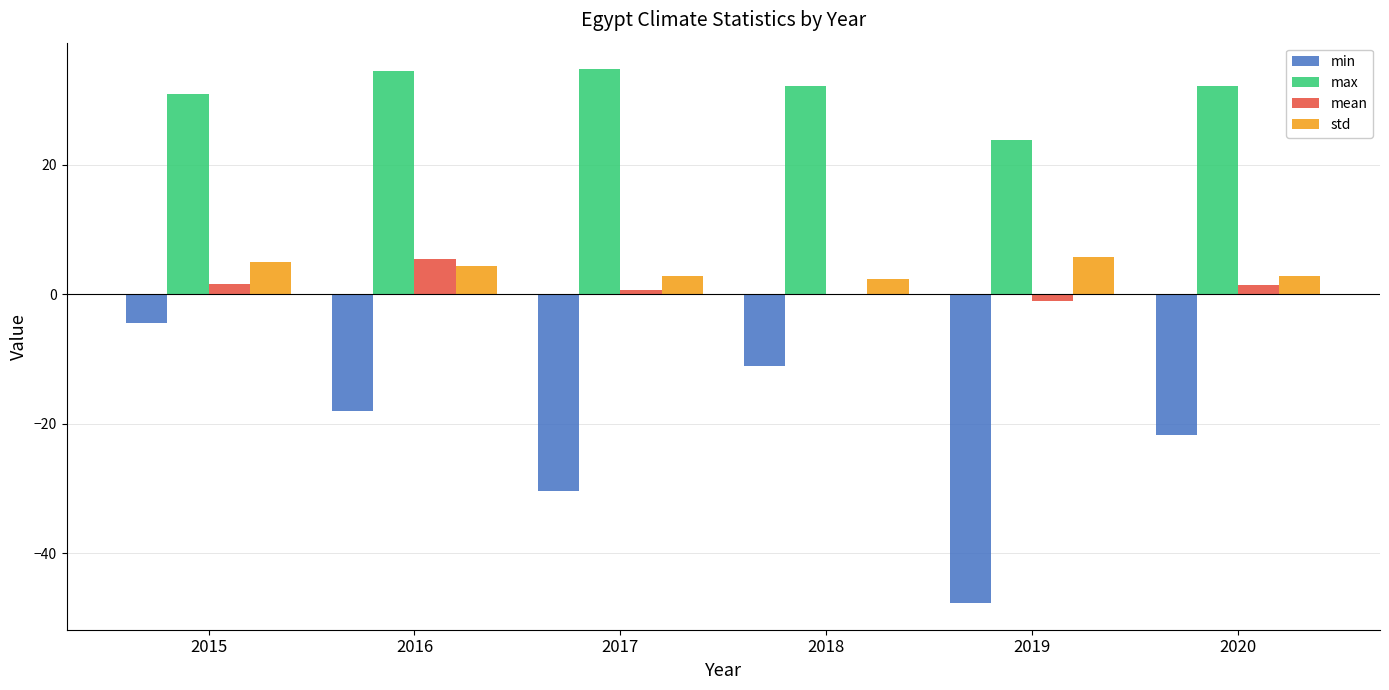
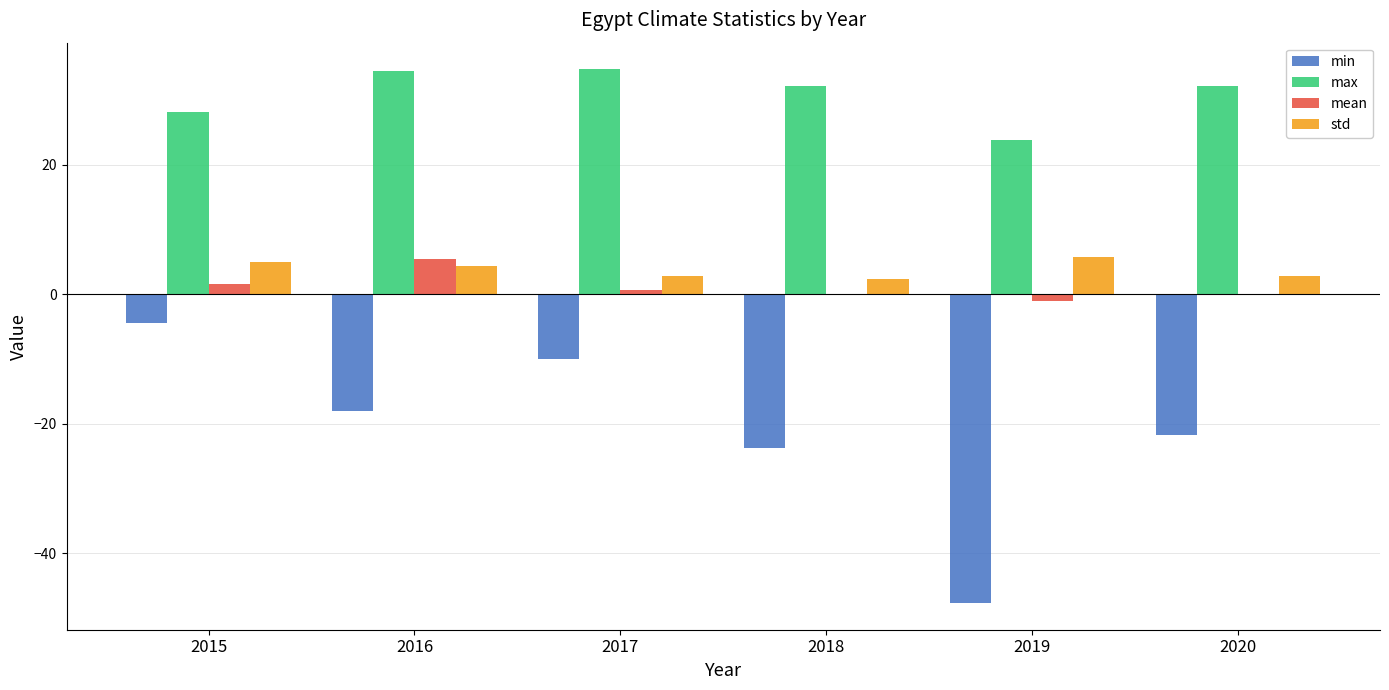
max, 2015: 31 -> 28
min, 2017: -30 -> -10
min, 2018: -11 -> -24
mean, 2020: 1 -> 0
